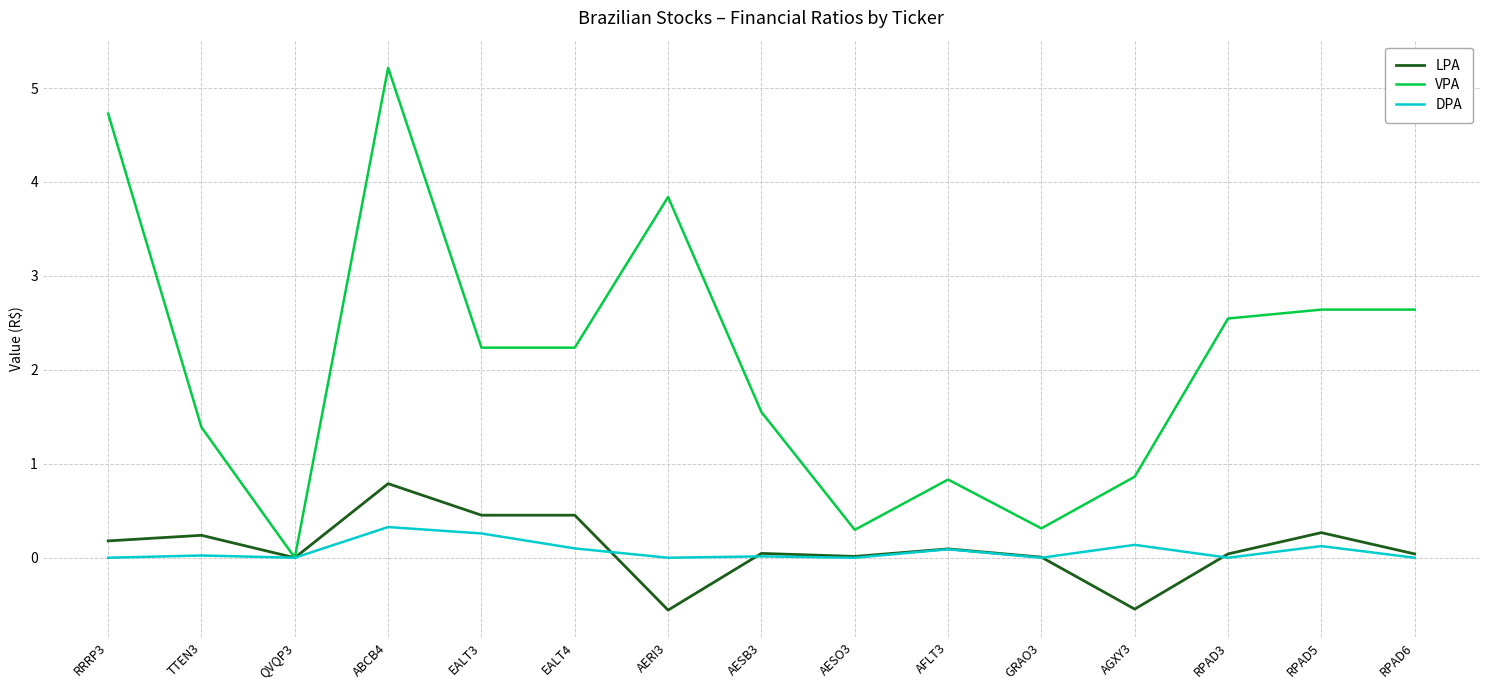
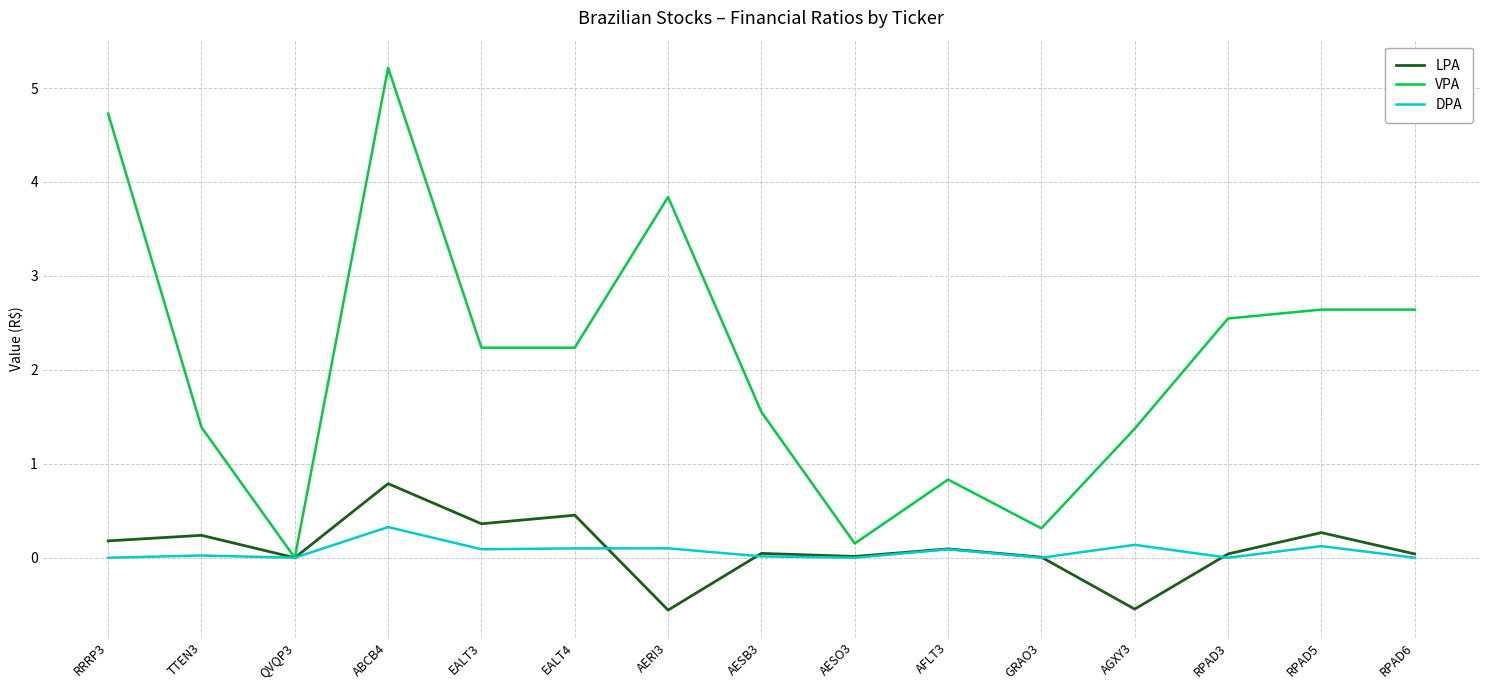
LPA, EALT3: 0.5 -> 0.4
DPA, EALT3: 0.3 -> 0.1
DPA, AERI3: 0.0 -> 0.1
VPA, AESO3: 0.3 -> 0.2
VPA, AGXY3: 0.9 -> 1.4
